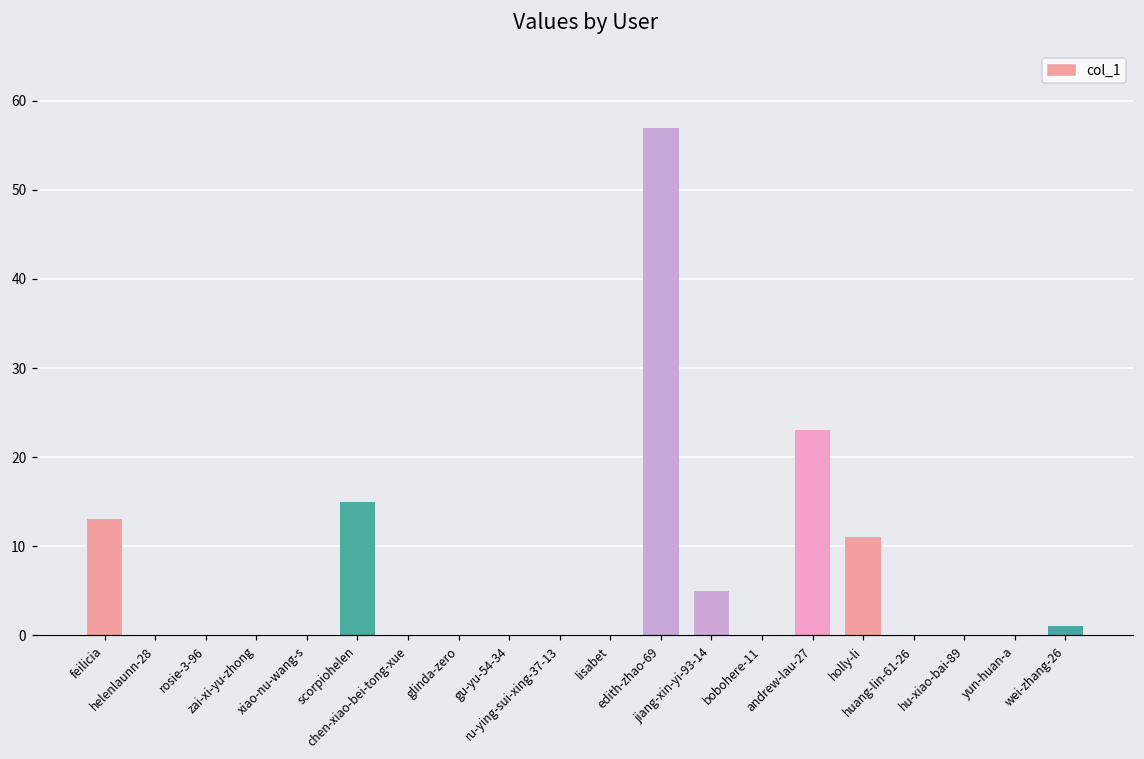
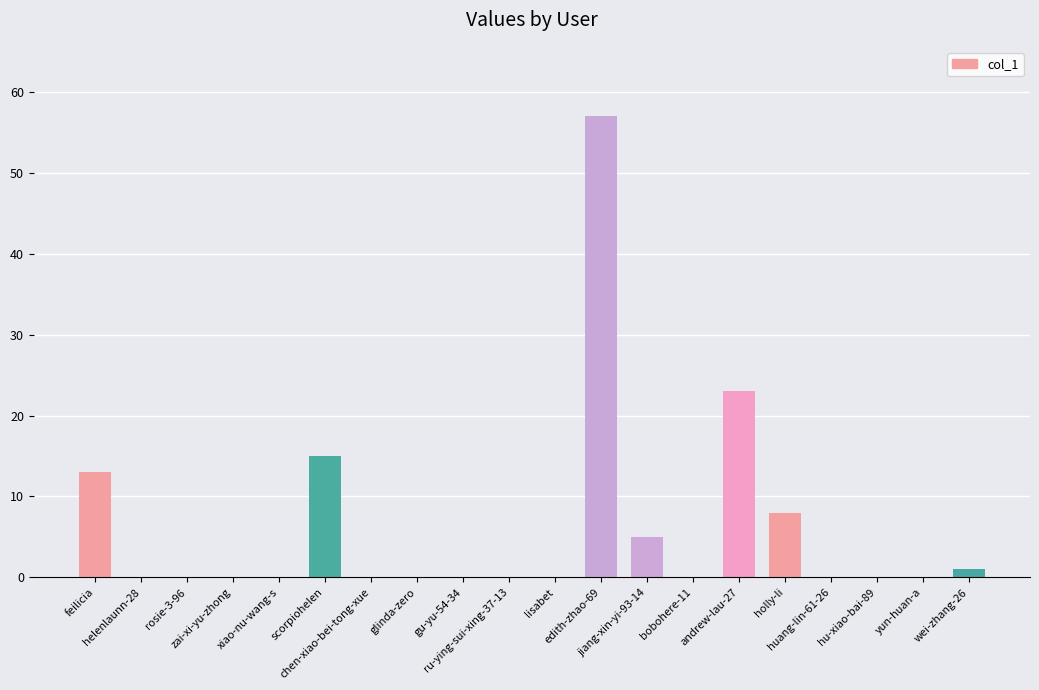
holly-li: 11 -> 8
